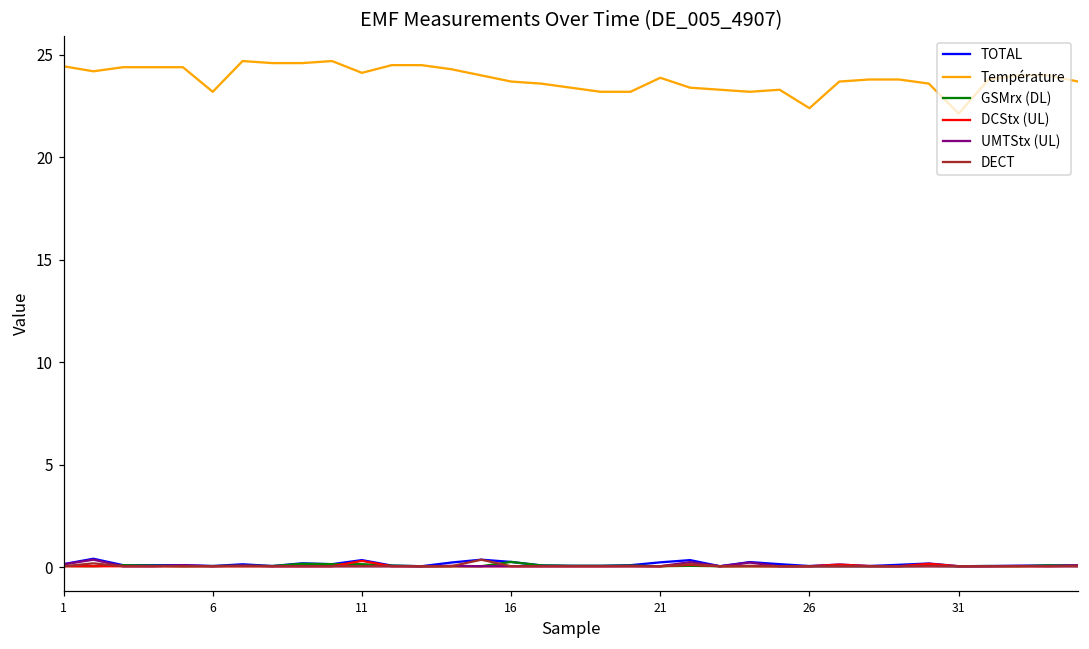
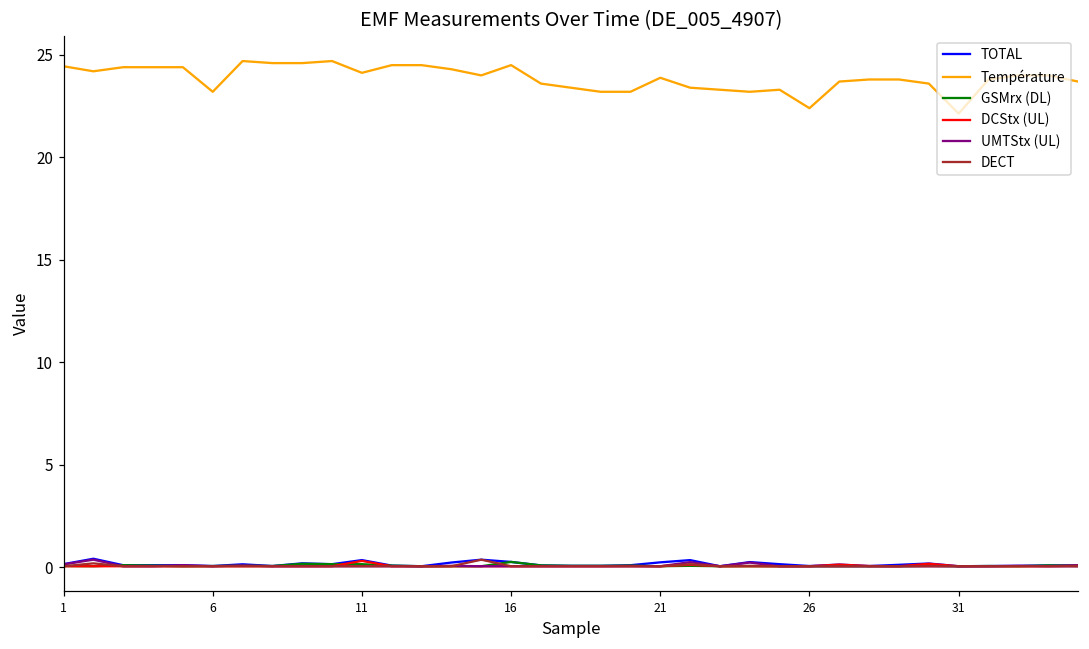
Température, 16: 23.7 -> 24.5
